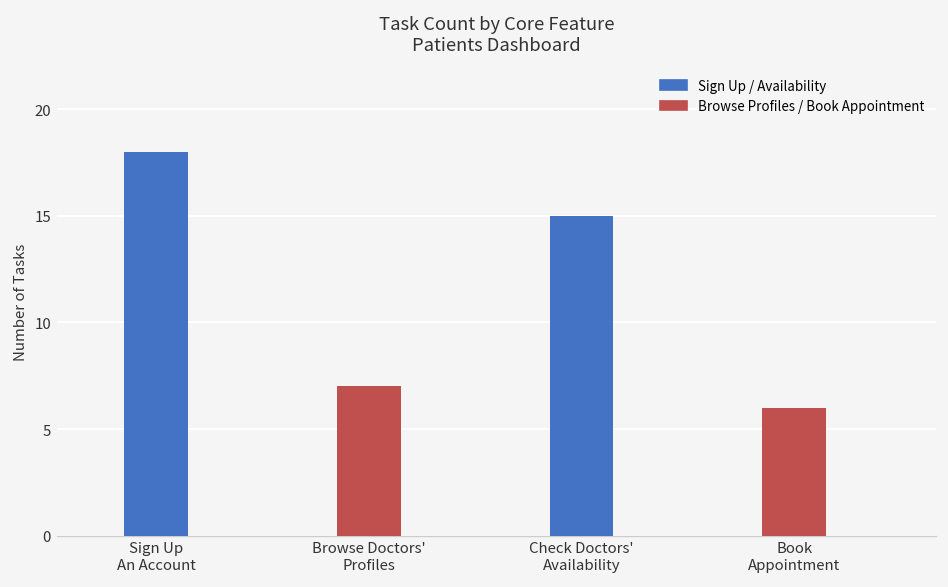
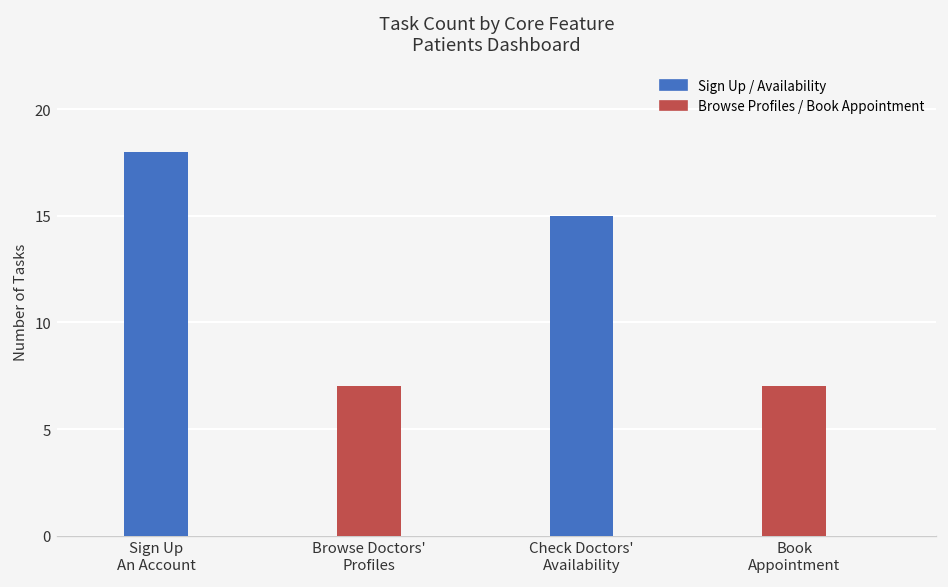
Book Appointment: 6 -> 7
